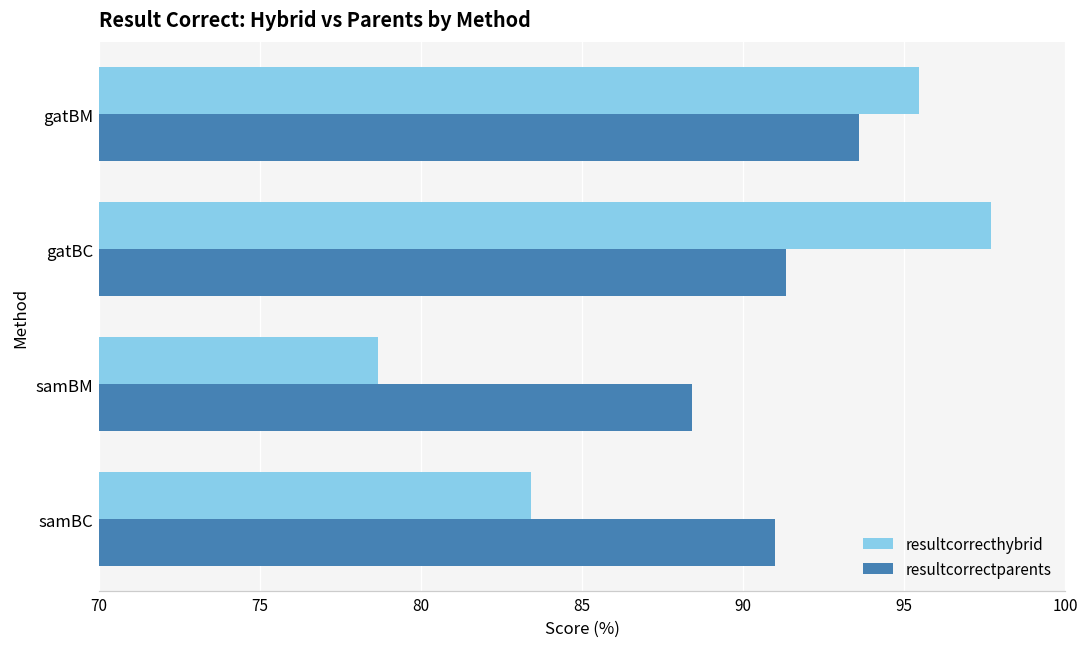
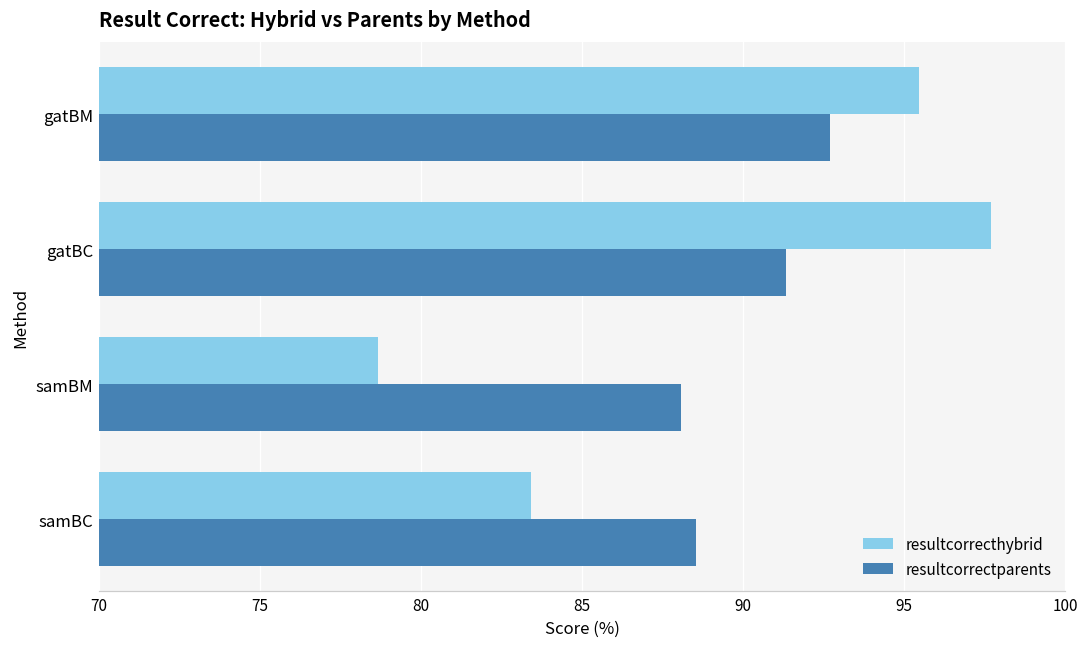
resultcorrectparents, gatBM: 93.6 -> 92.7
resultcorrectparents, samBM: 88.4 -> 88.1
resultcorrectparents, samBC: 91.0 -> 88.6
